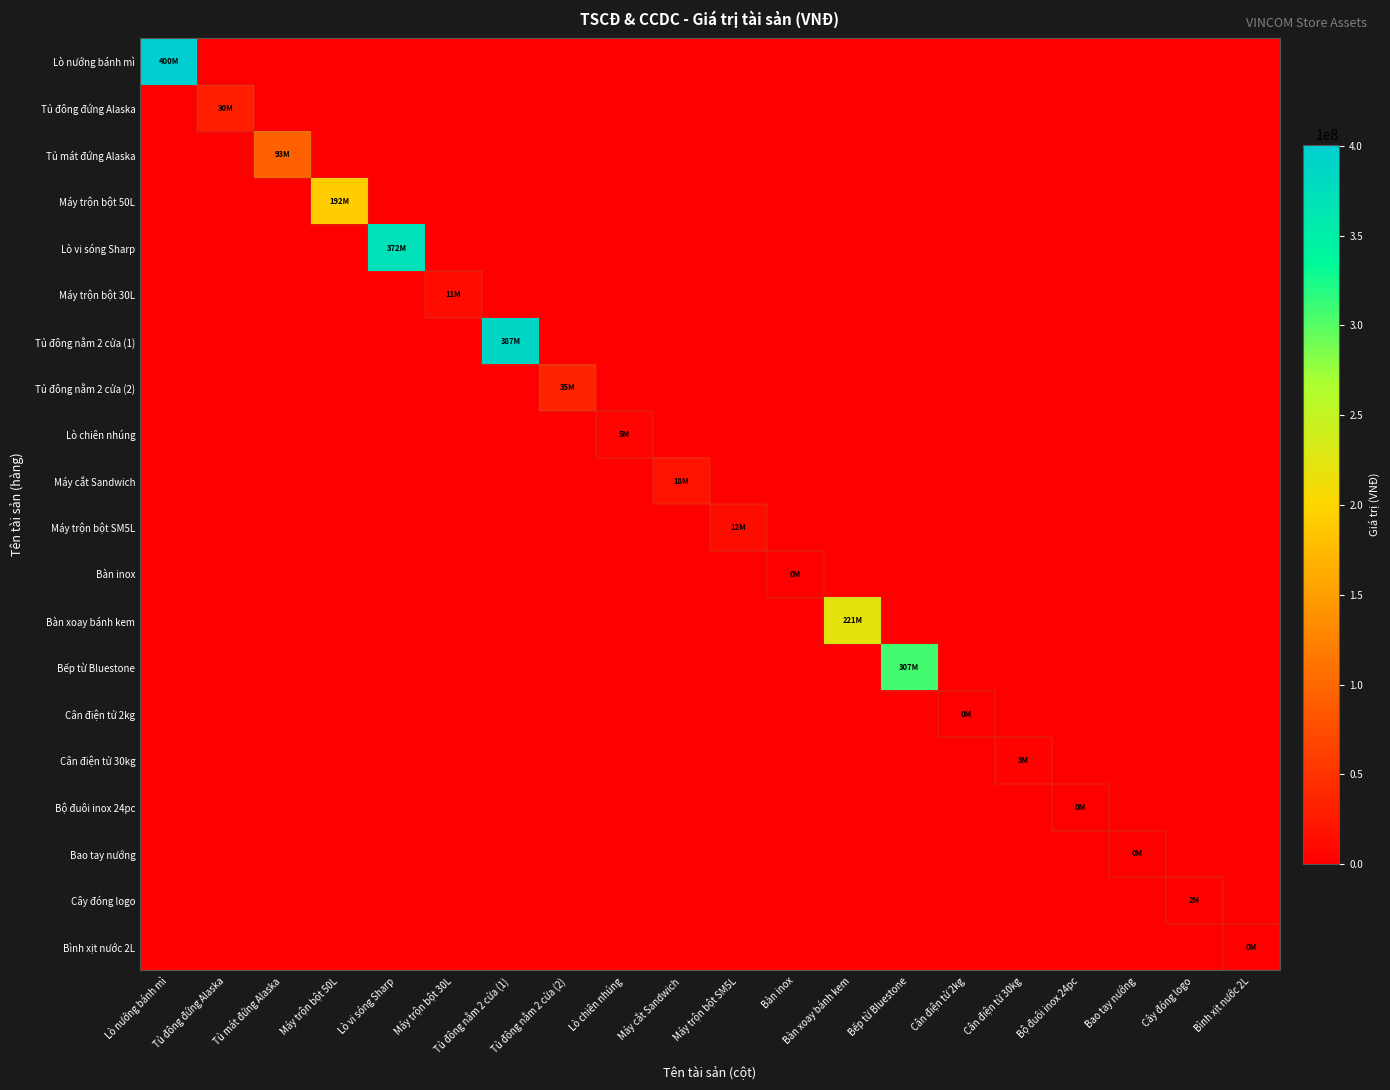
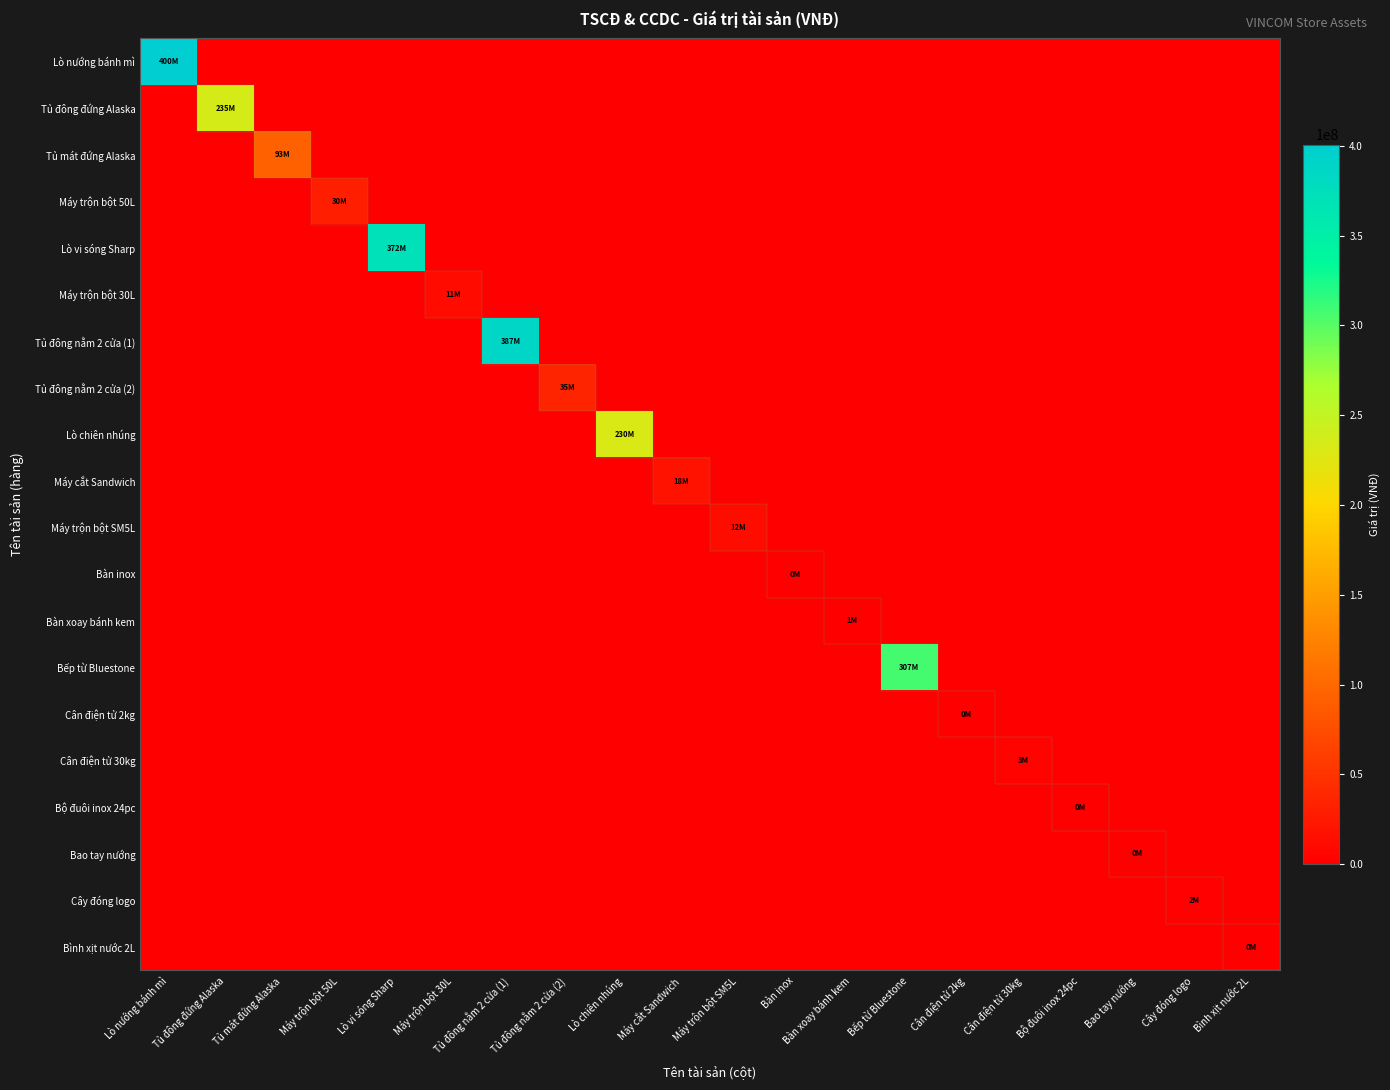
Tủ đông đứng Alaska, Tủ đông đứng Alaska: 30M -> 235M
Máy trộn bột 50L, Máy trộn bột 50L: 192M -> 30M
Lò chiên nhúng, Lò chiên nhúng: 5M -> 230M
Bàn xoay bánh kem, Bàn xoay bánh kem: 221M -> 1M
